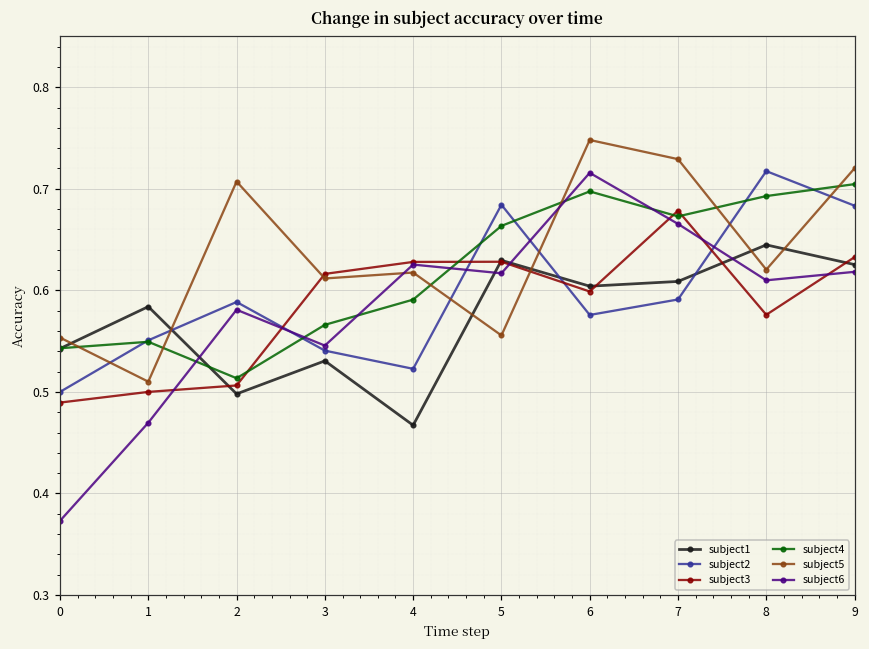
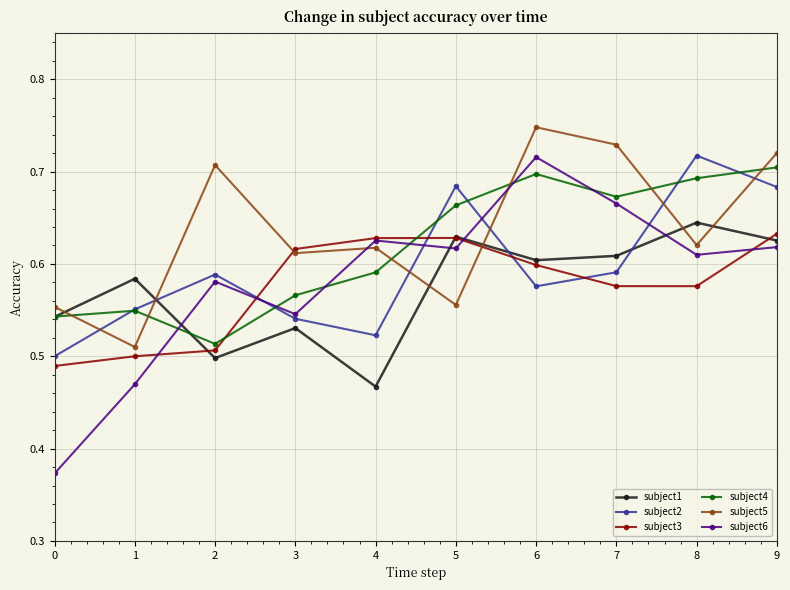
subject3, 7: 0.68 -> 0.58
